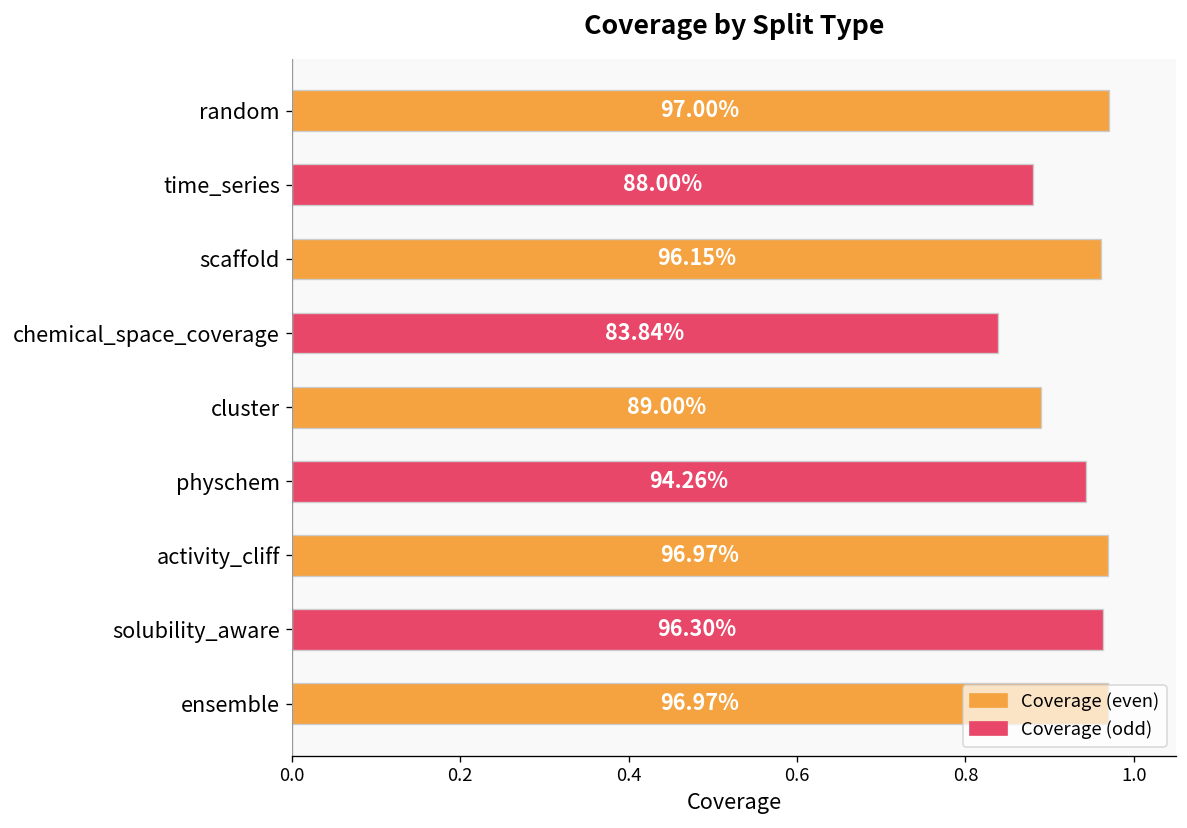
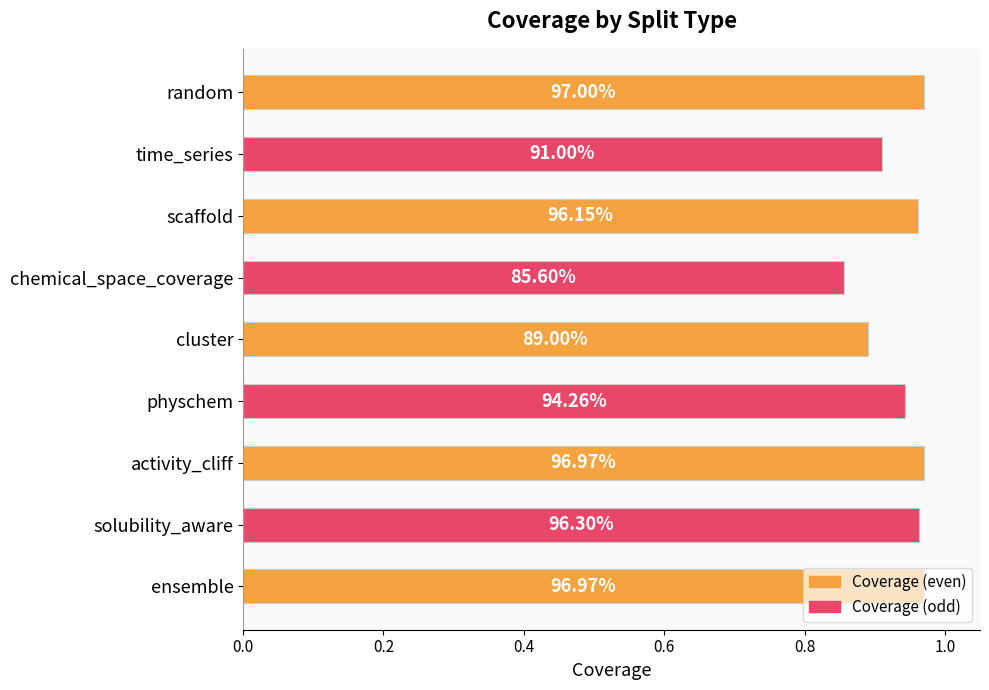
time_series: 88.00% -> 91.00%
chemical_space_coverage: 83.84% -> 85.60%
